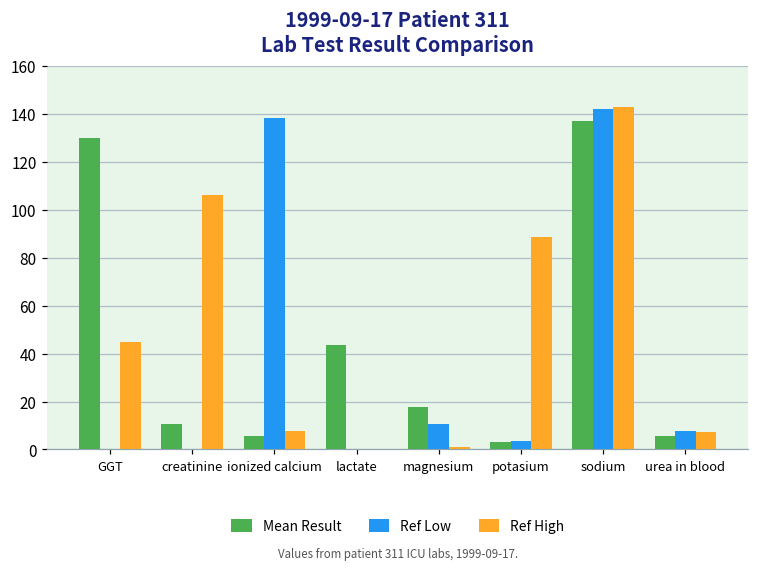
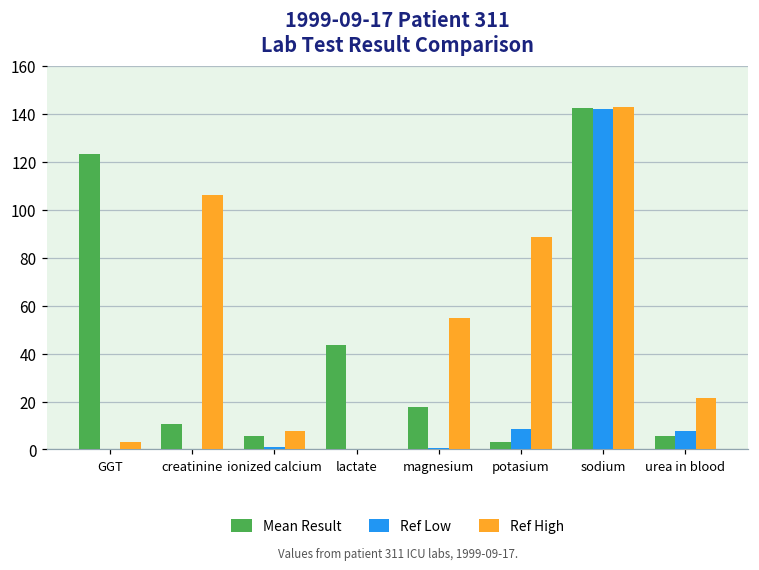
Mean Result, GGT: 130 -> 124
Ref High, GGT: 45 -> 3
Ref Low, ionized calcium: 138 -> 1
Ref Low, magnesium: 11 -> 1
Ref High, magnesium: 1 -> 55
Ref Low, potasium: 4 -> 9
Mean Result, sodium: 137 -> 142
Ref High, urea in blood: 7 -> 21
